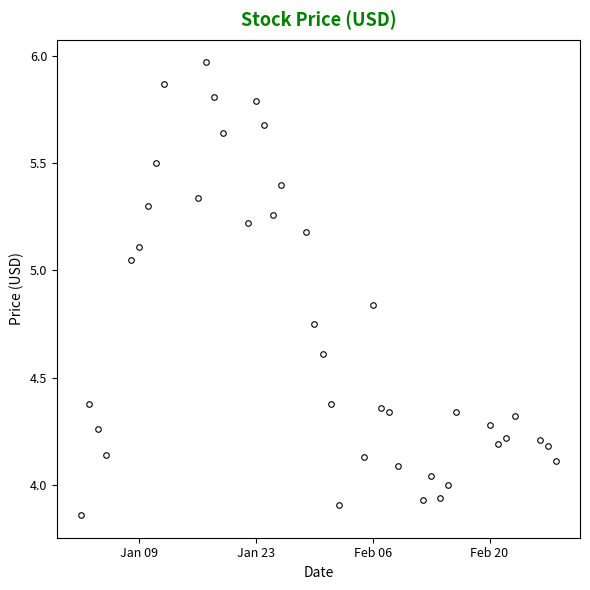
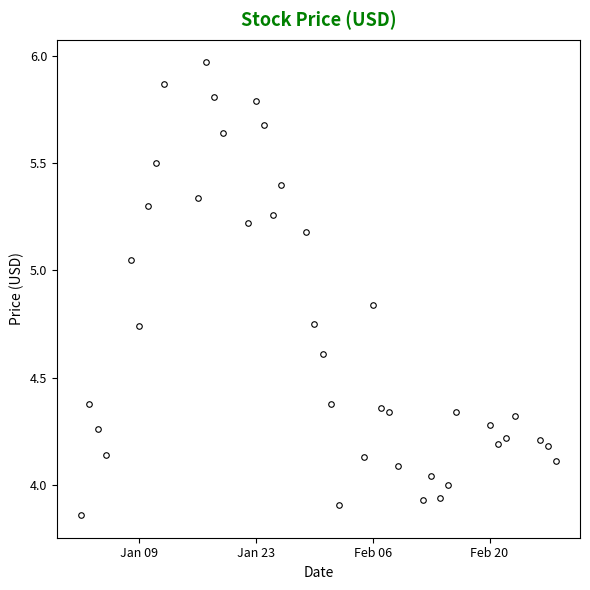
Jan 09: 5.11 -> 4.74
